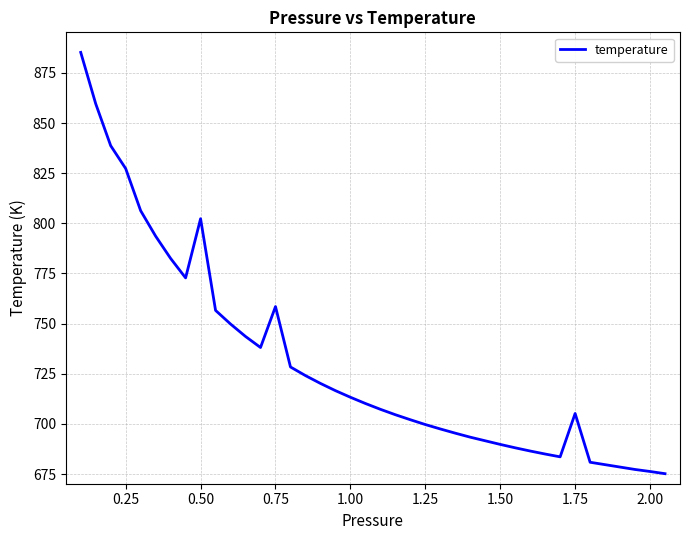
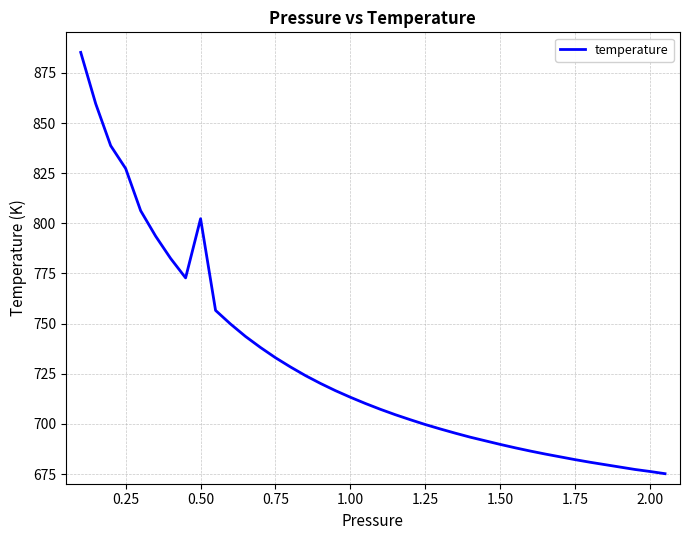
0.75: 759 -> 733
1.75: 705 -> 682
